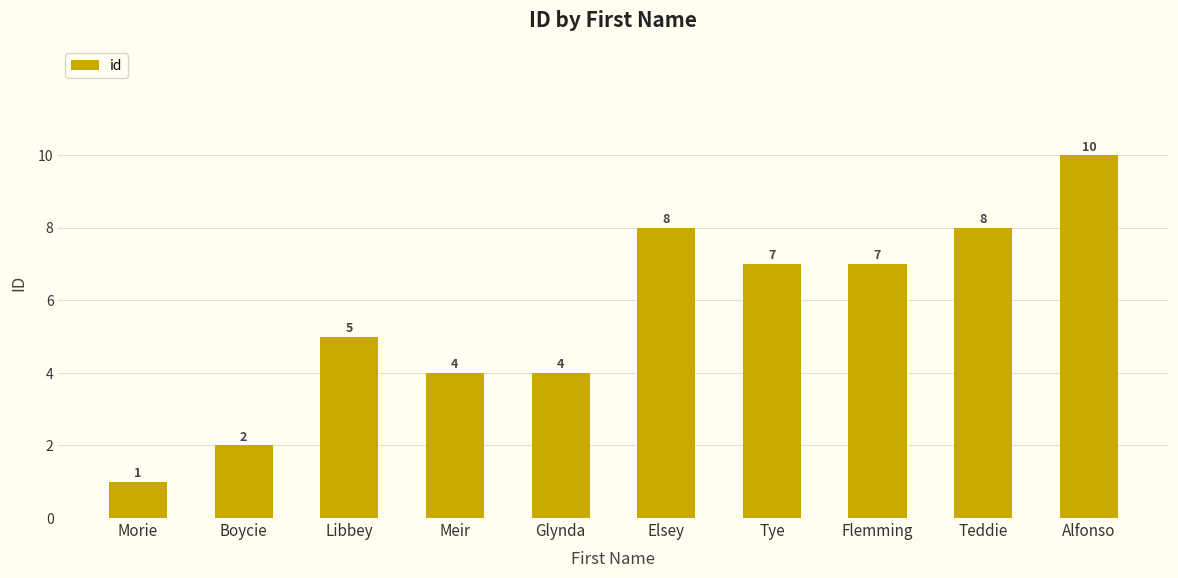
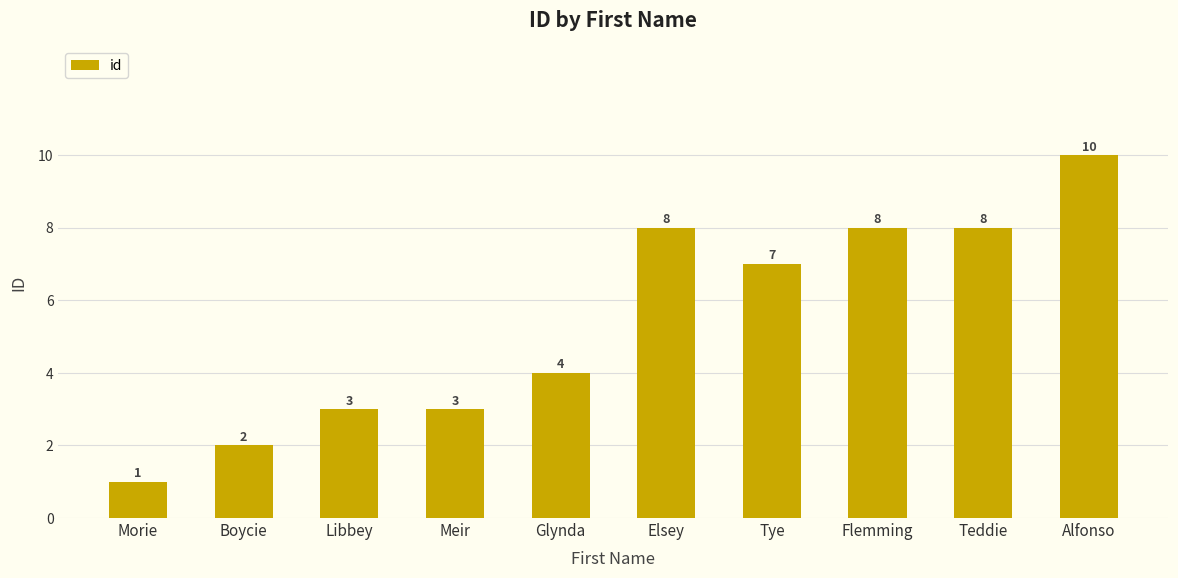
Libbey: 5 -> 3
Meir: 4 -> 3
Flemming: 7 -> 8
